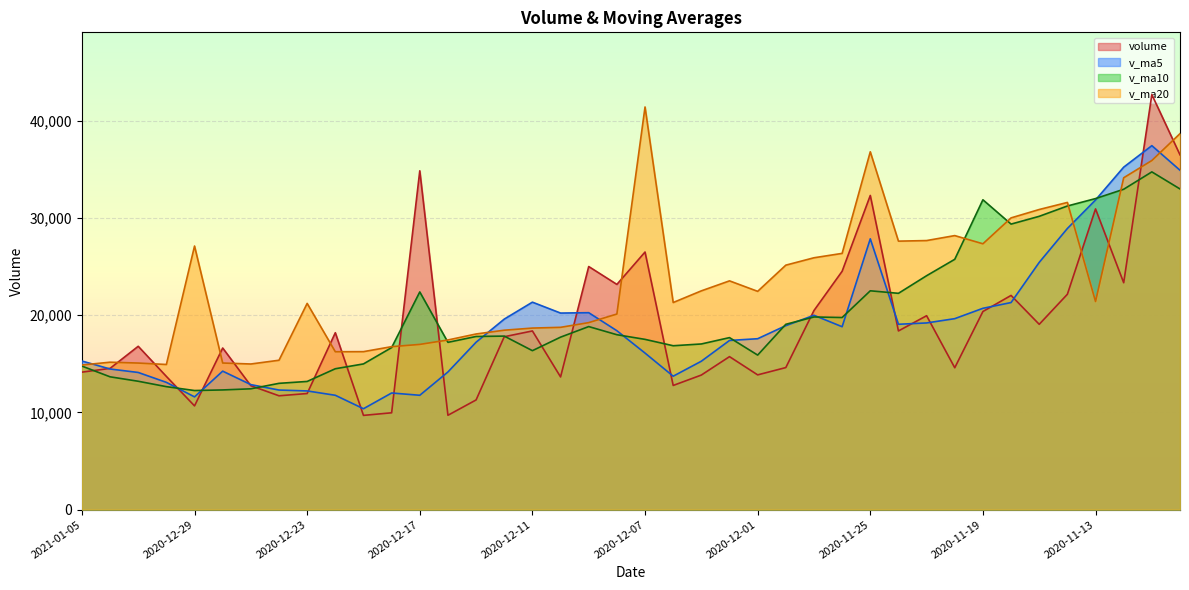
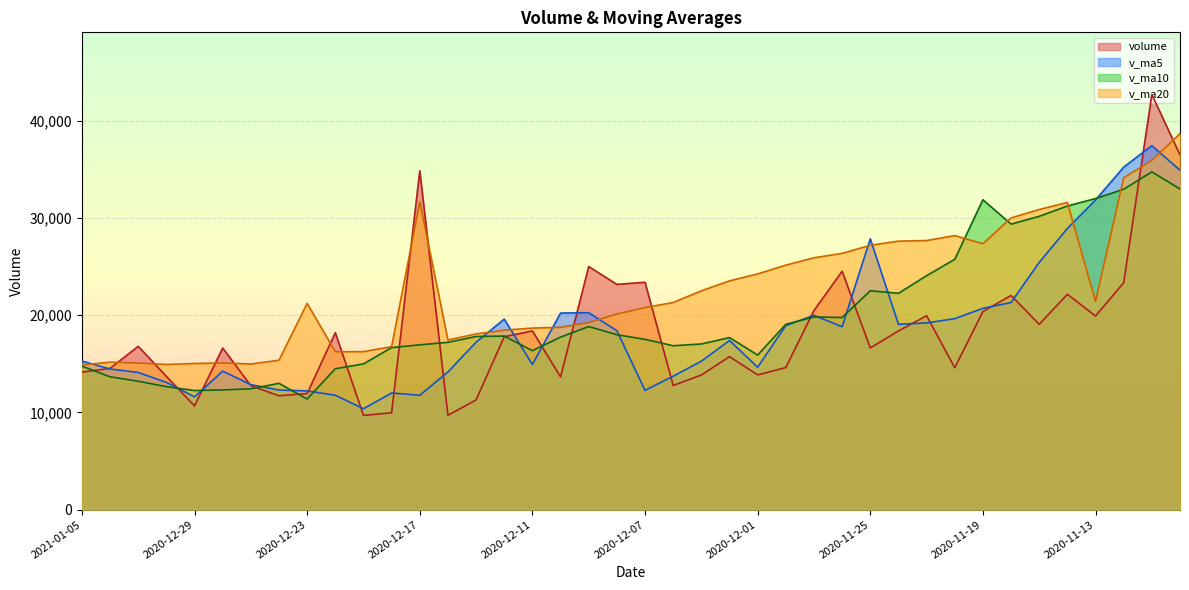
v_ma20, 2020-12-29: 27,000 -> 15,000
v_ma10, 2020-12-23: 13,000 -> 11,000
v_ma10, 2020-12-17: 22,000 -> 17,000
v_ma20, 2020-12-17: 17,000 -> 32,000
v_ma5, 2020-12-11: 21,000 -> 15,000
volume, 2020-12-07: 26,000 -> 23,000
v_ma5, 2020-12-07: 16,000 -> 12,000
v_ma20, 2020-12-07: 41,000 -> 21,000
v_ma5, 2020-12-01: 18,000 -> 15,000
v_ma20, 2020-12-01: 22,000 -> 24,000
volume, 2020-11-25: 32,000 -> 17,000
v_ma20, 2020-11-25: 37,000 -> 27,000
volume, 2020-11-13: 31,000 -> 20,000
